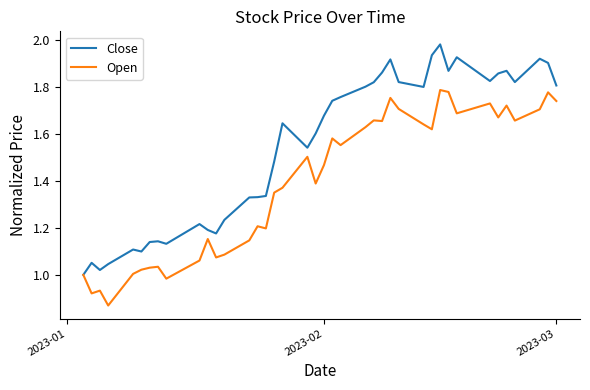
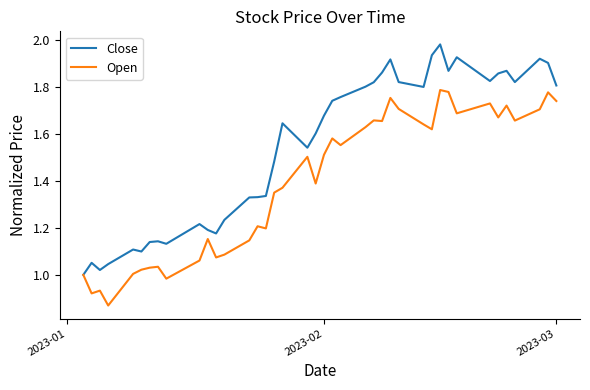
Open, 2023-02: 1.47 -> 1.51
